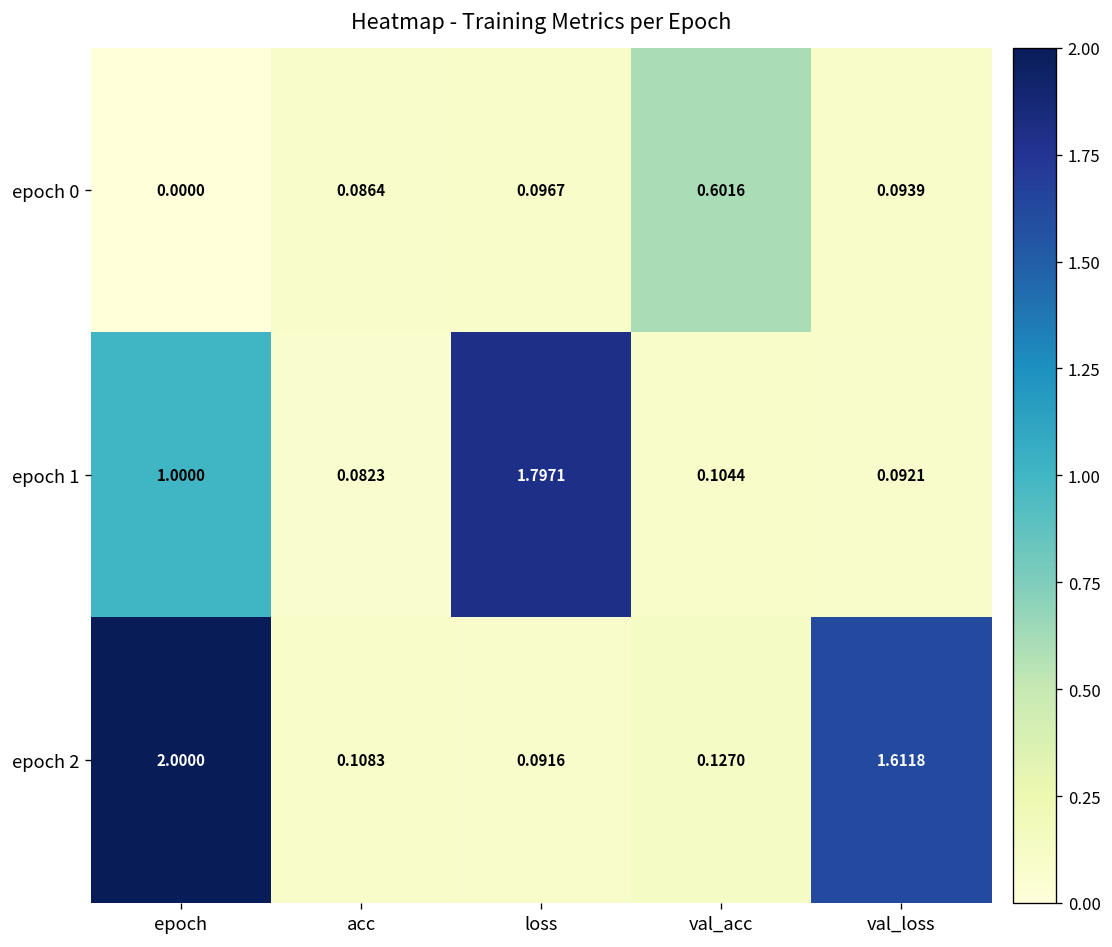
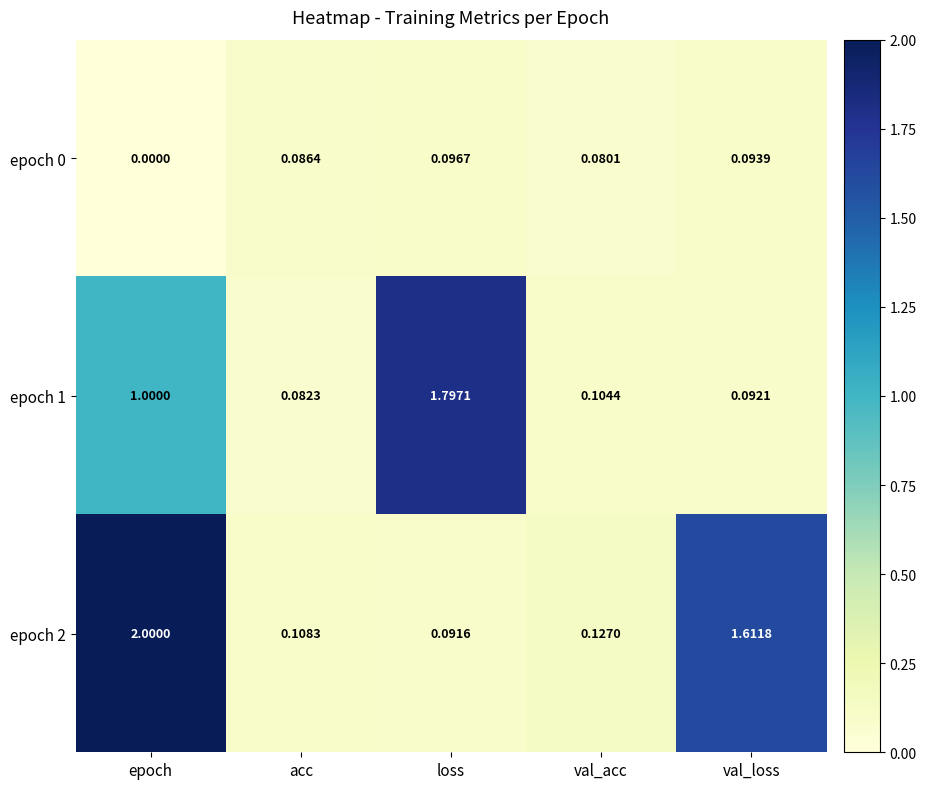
epoch 0, val_acc: 0.6016 -> 0.0801
